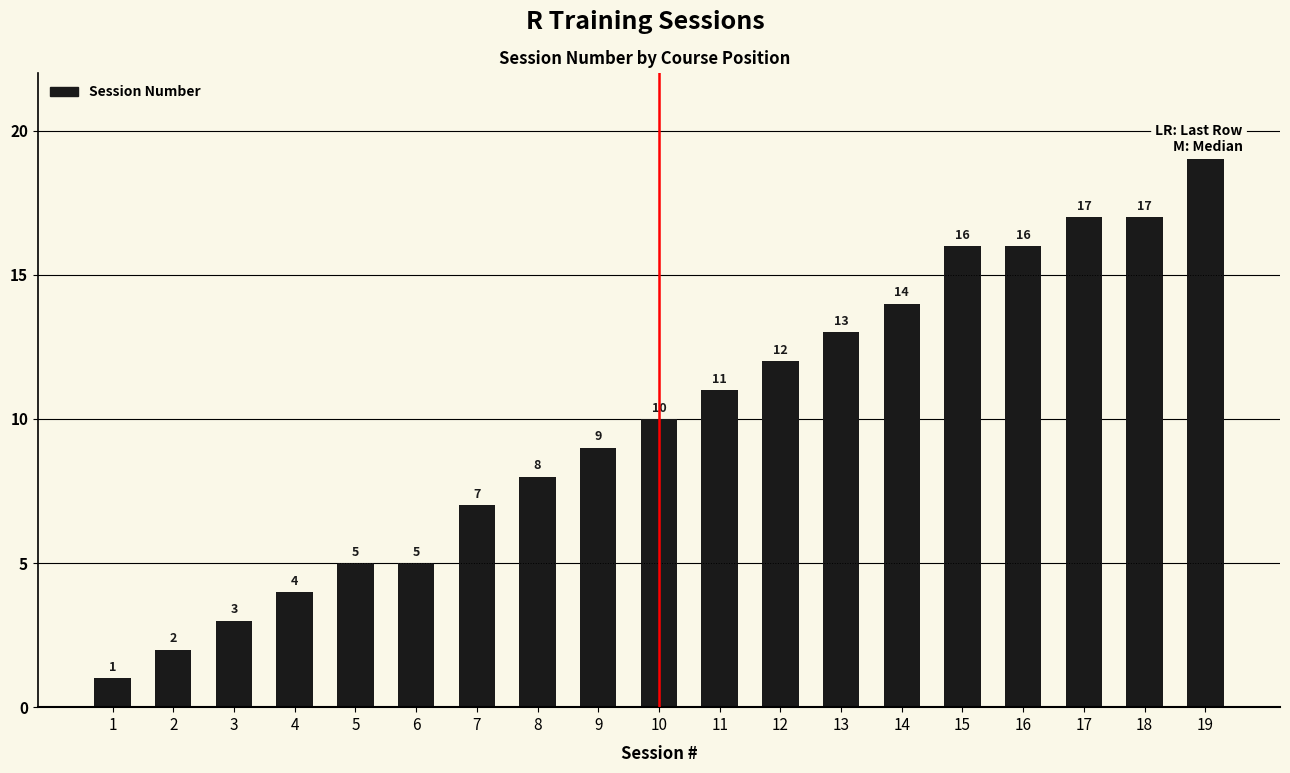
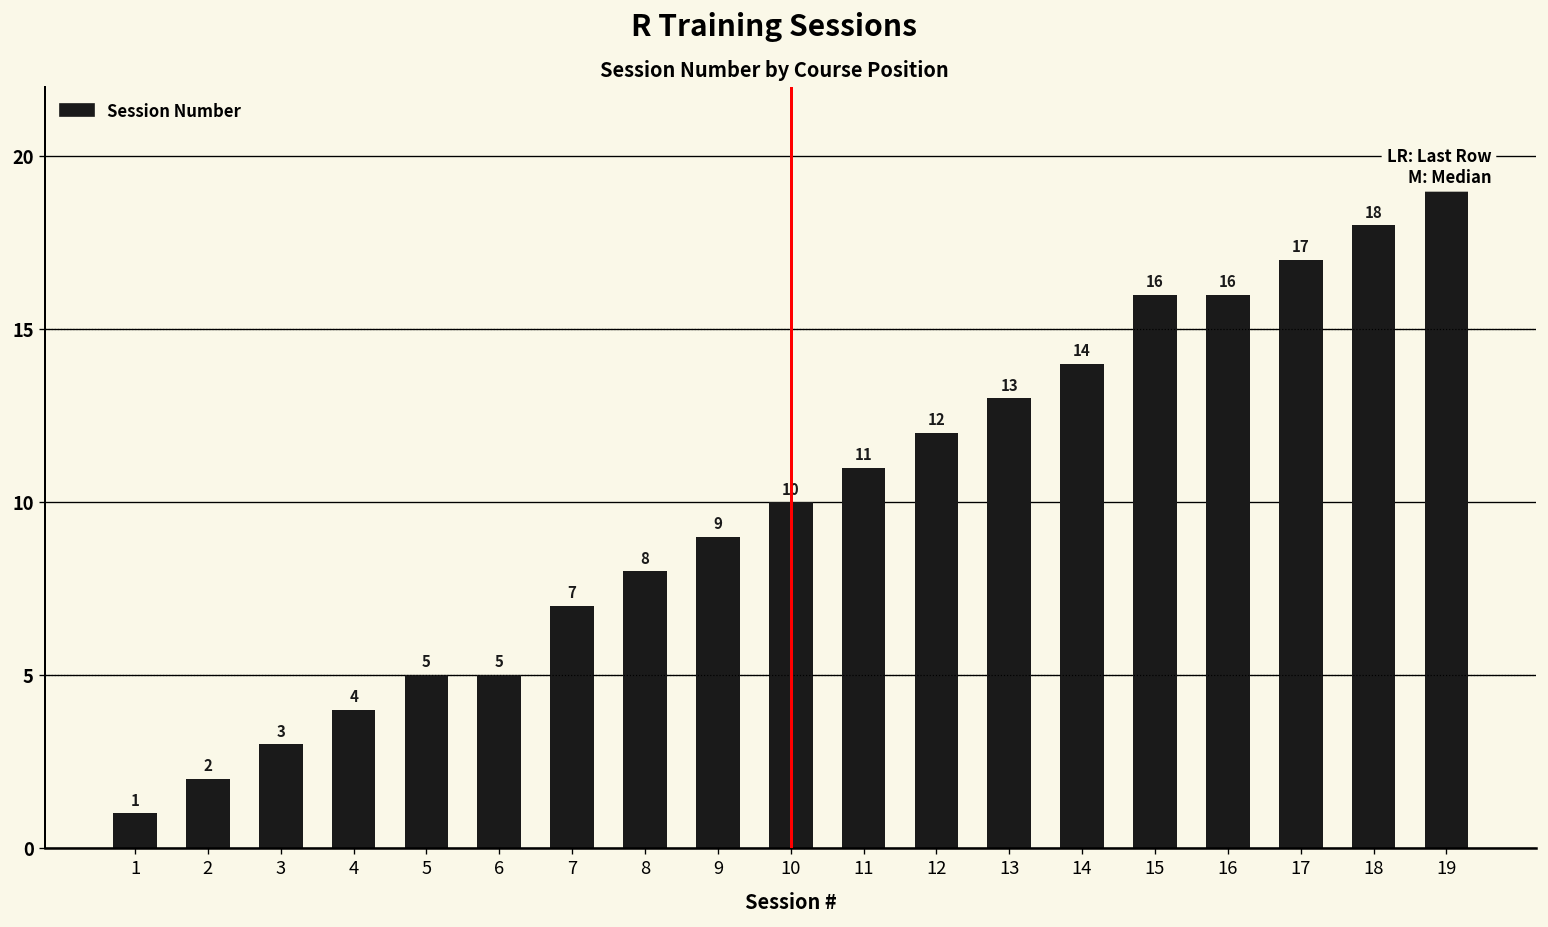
18: 17 -> 18
